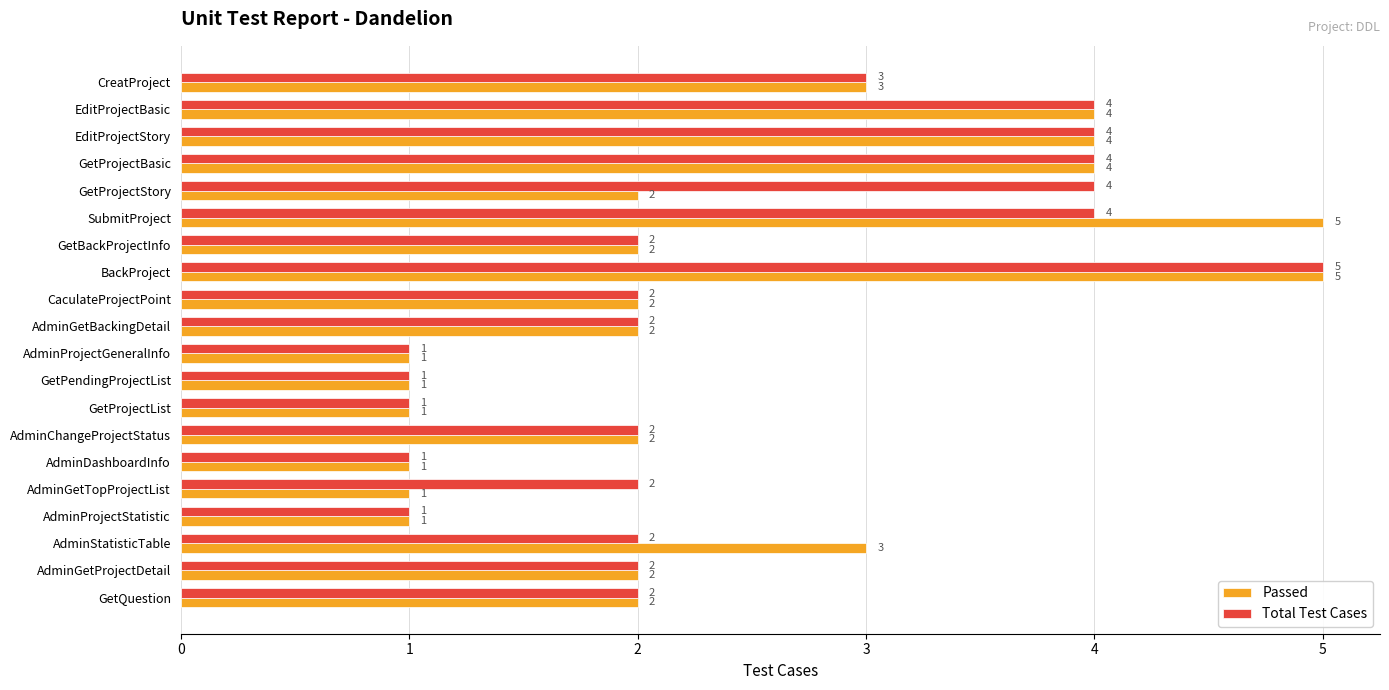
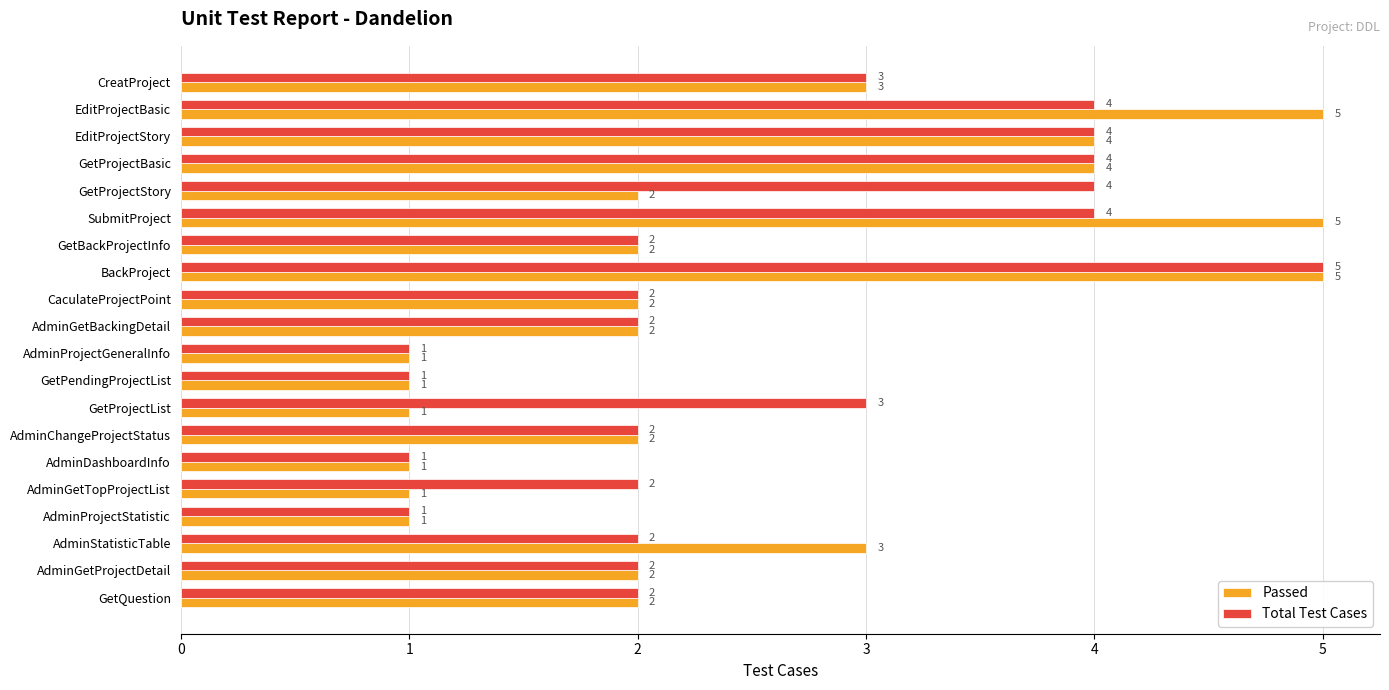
Passed, EditProjectBasic: 4 -> 5
Total Test Cases, GetProjectList: 1 -> 3
